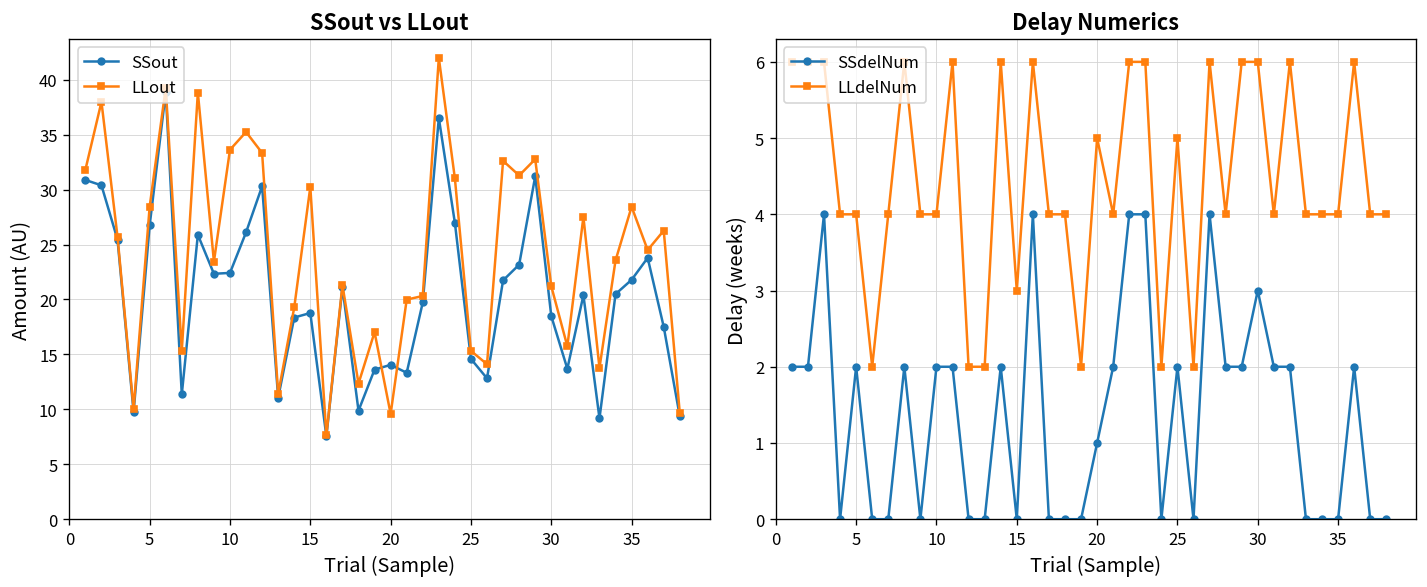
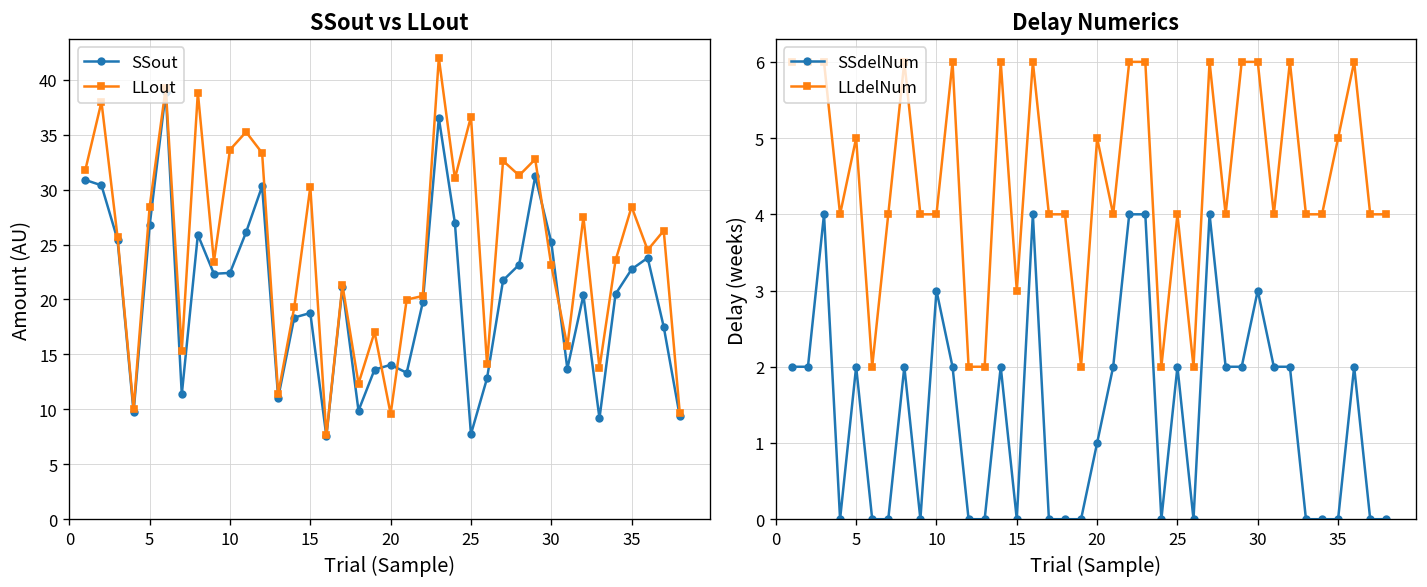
SSout vs LLout, SSout, 25: 15 -> 8
SSout vs LLout, LLout, 25: 15 -> 37
SSout vs LLout, SSout, 30: 18 -> 25
SSout vs LLout, LLout, 30: 21 -> 23
SSout vs LLout, SSout, 35: 22 -> 23
Delay Numerics, LLdelNum, 5: 4 -> 5
Delay Numerics, SSdelNum, 10: 2 -> 3
Delay Numerics, LLdelNum, 25: 5 -> 4
Delay Numerics, LLdelNum, 35: 4 -> 5
